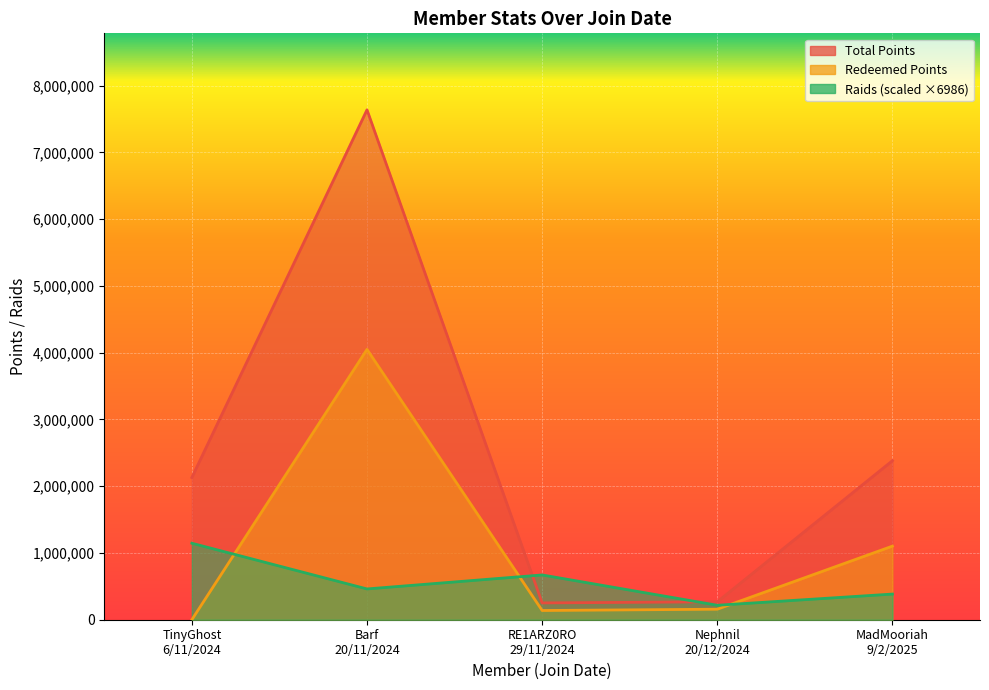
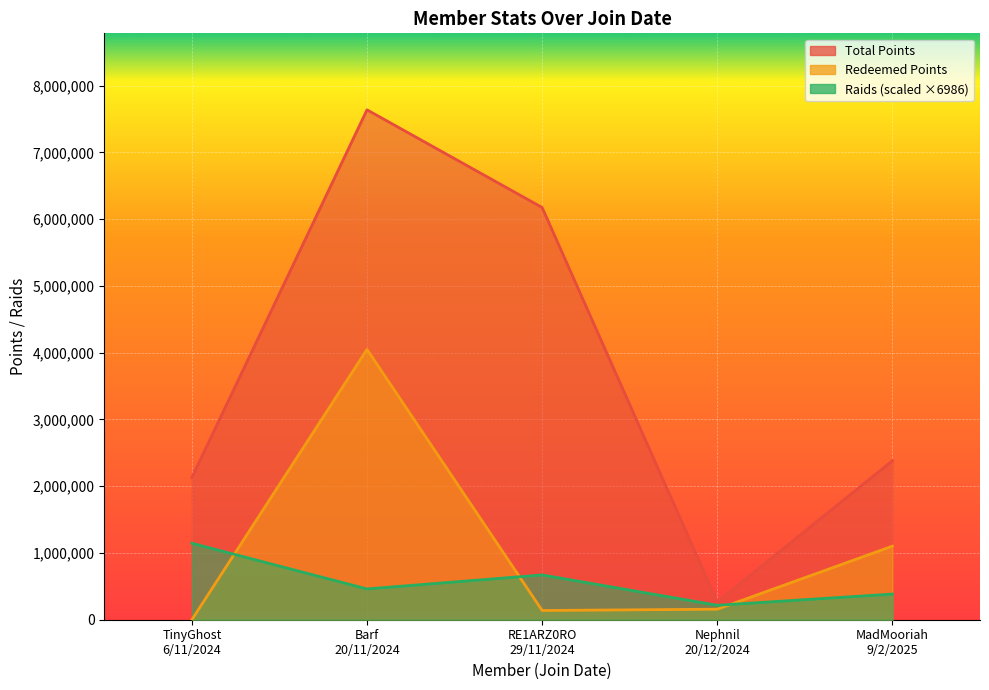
Total Points, RE1ARZ0RO 29/11/2024: 300,000 -> 6,200,000
